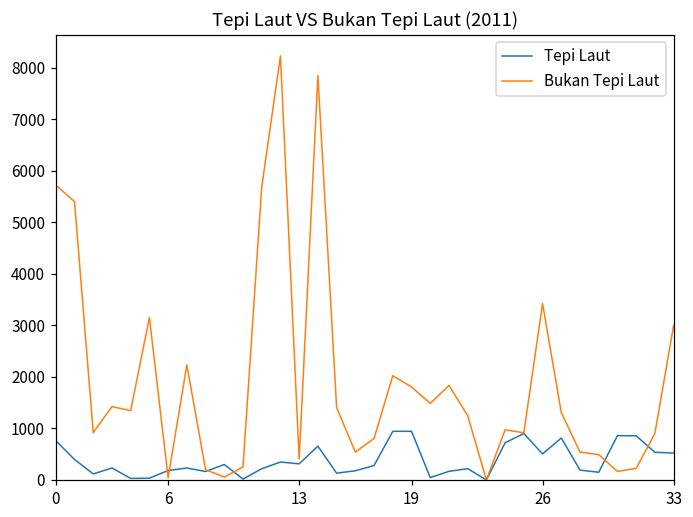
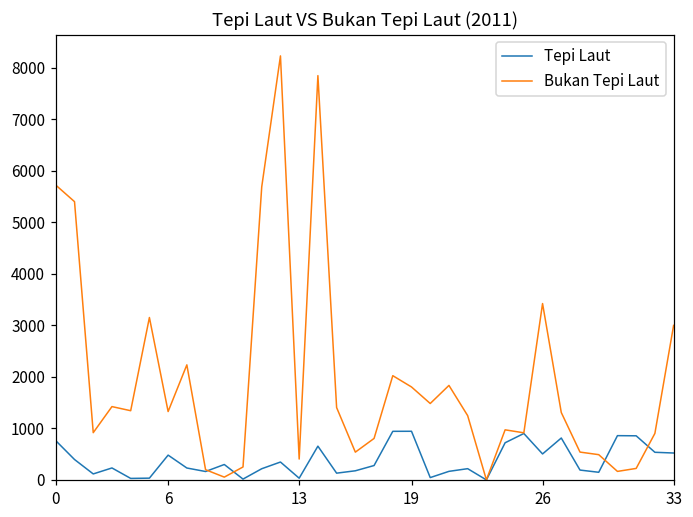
Tepi Laut, 6: 200 -> 500
Bukan Tepi Laut, 6: 0 -> 1300
Tepi Laut, 13: 300 -> 0
